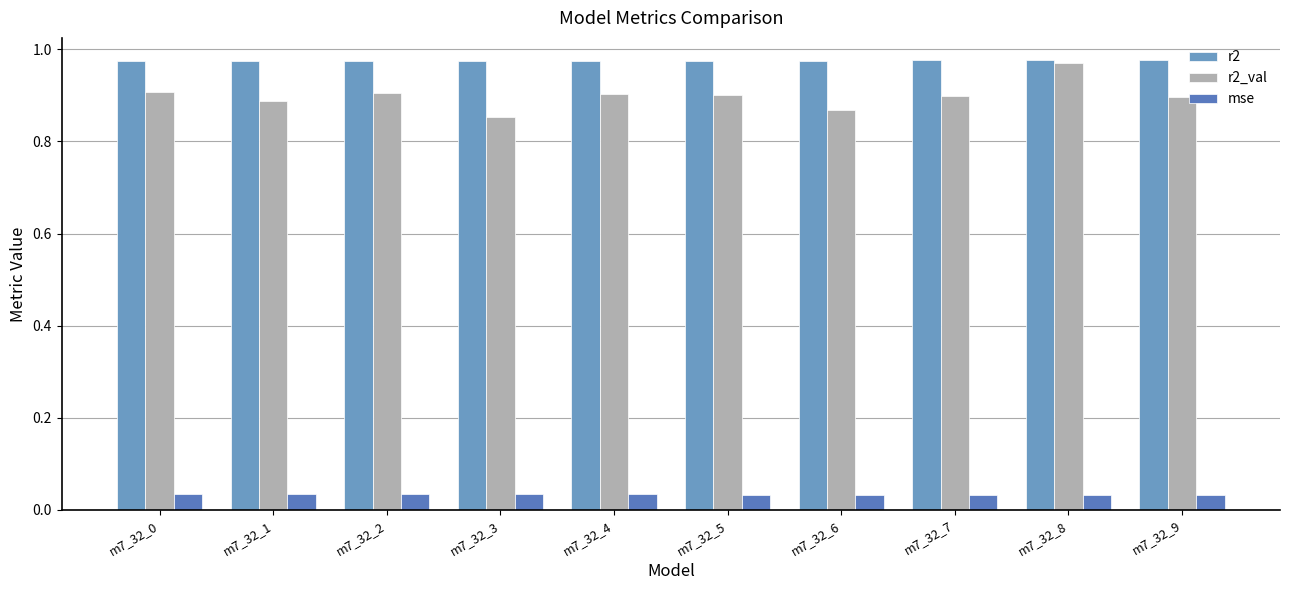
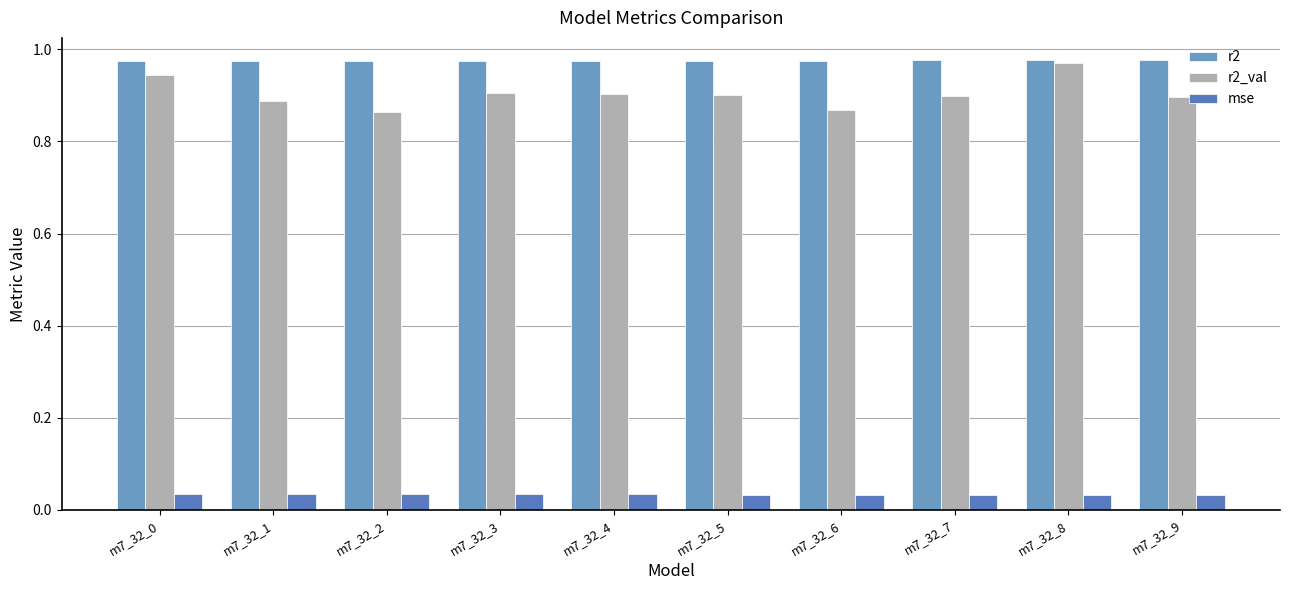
r2_val, m7_32_0: 0.91 -> 0.94
r2_val, m7_32_2: 0.91 -> 0.86
r2_val, m7_32_3: 0.85 -> 0.90
